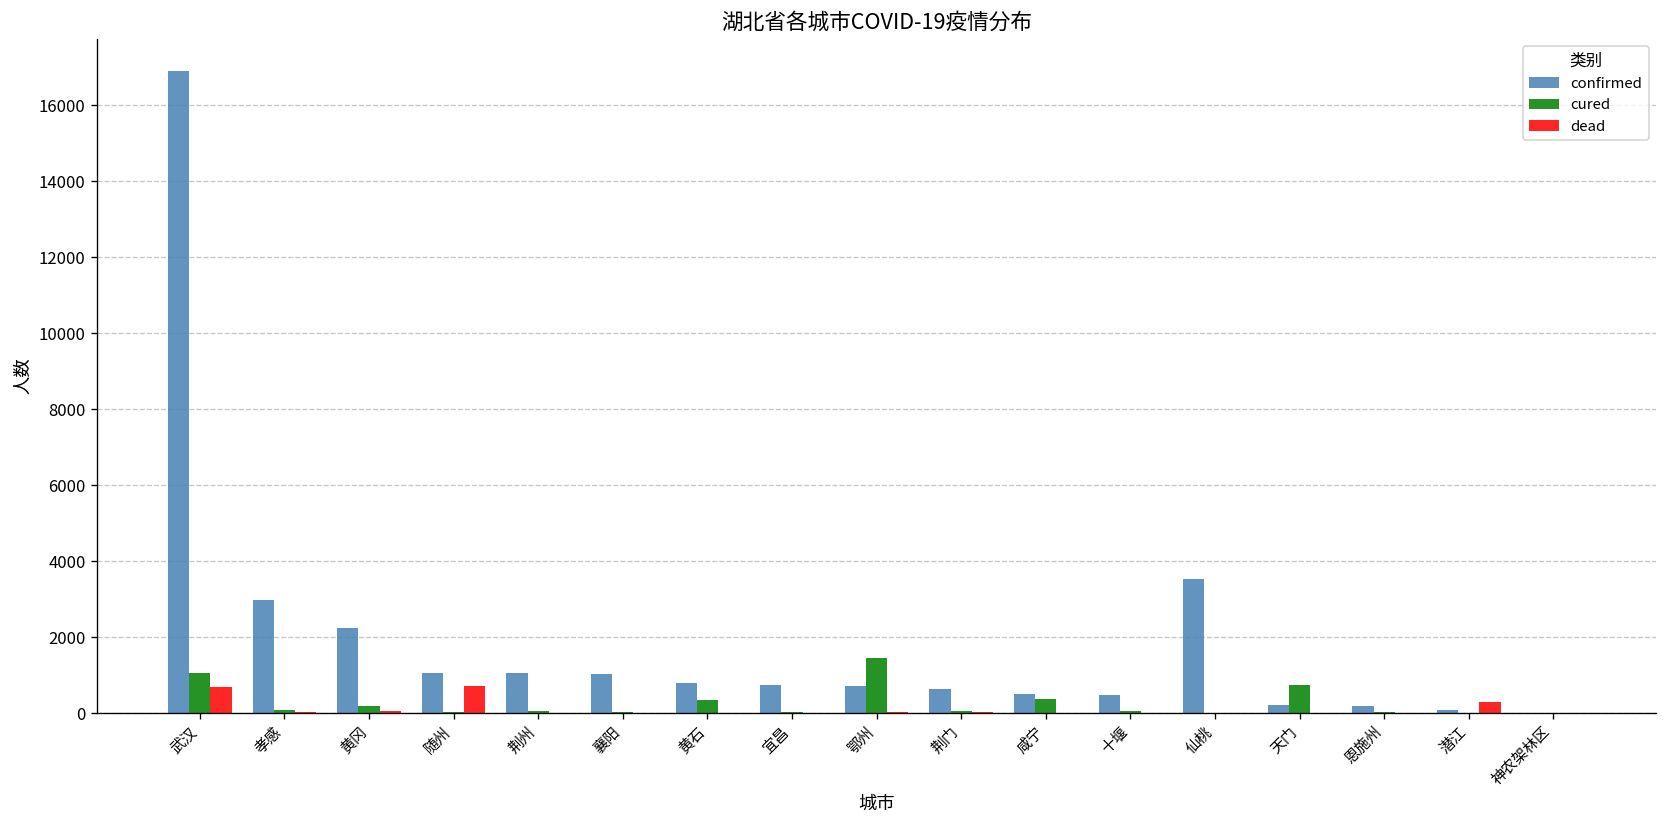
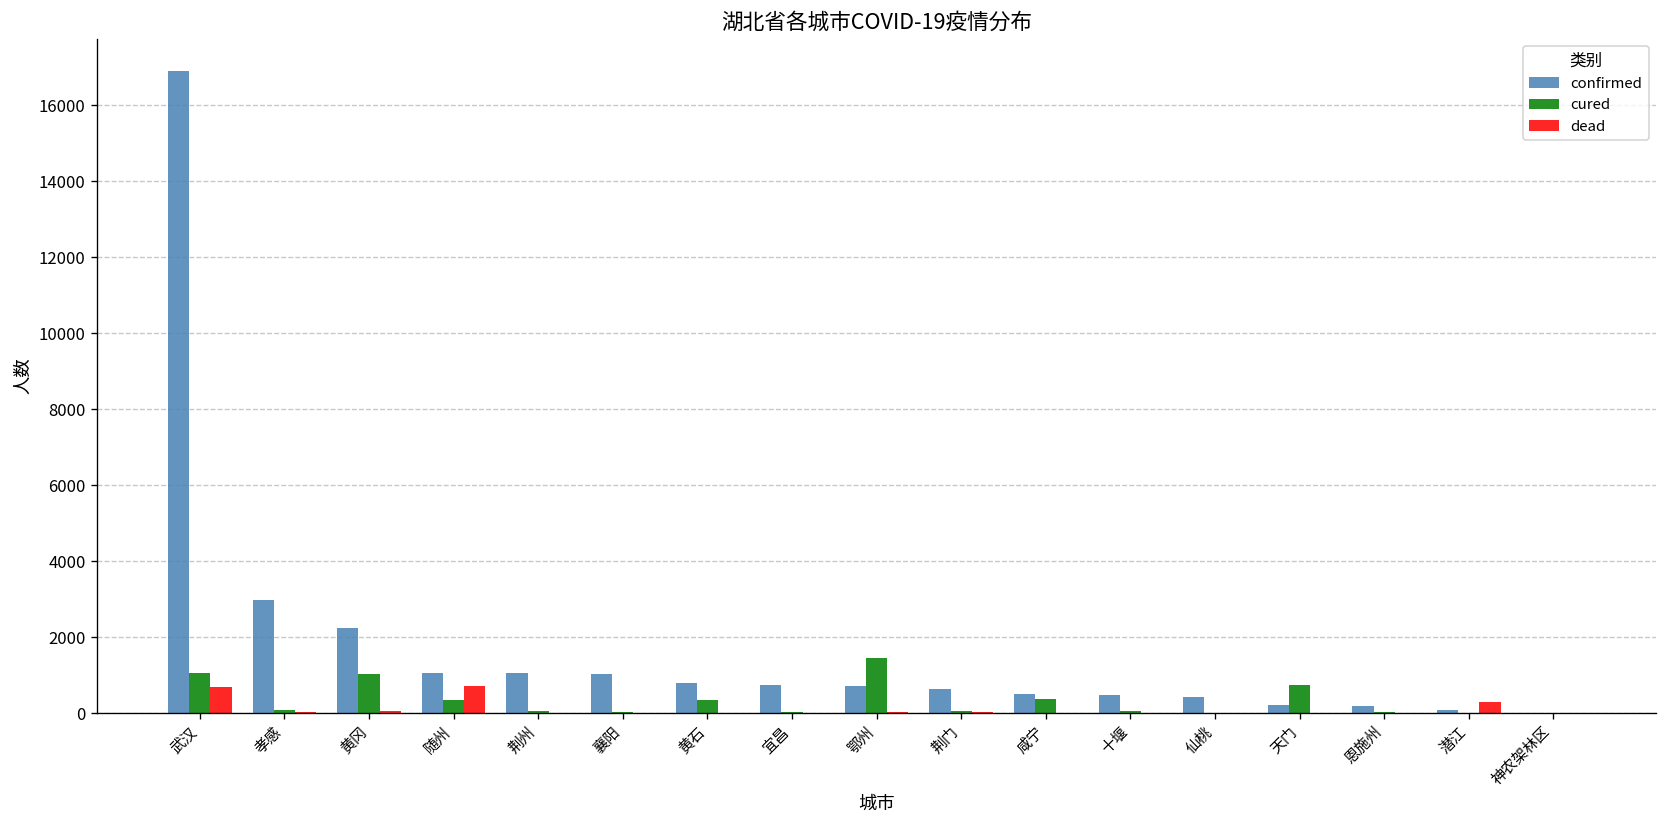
cured, 黄冈: 200 -> 1000
cured, 随州: 0 -> 400
confirmed, 仙桃: 3500 -> 400
